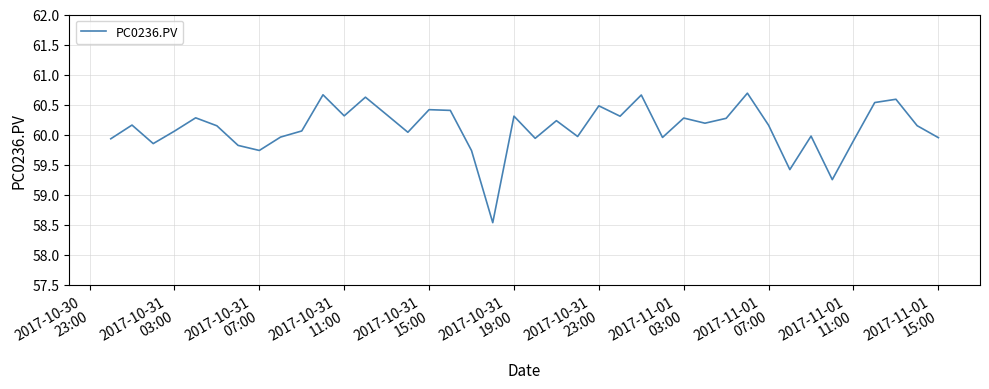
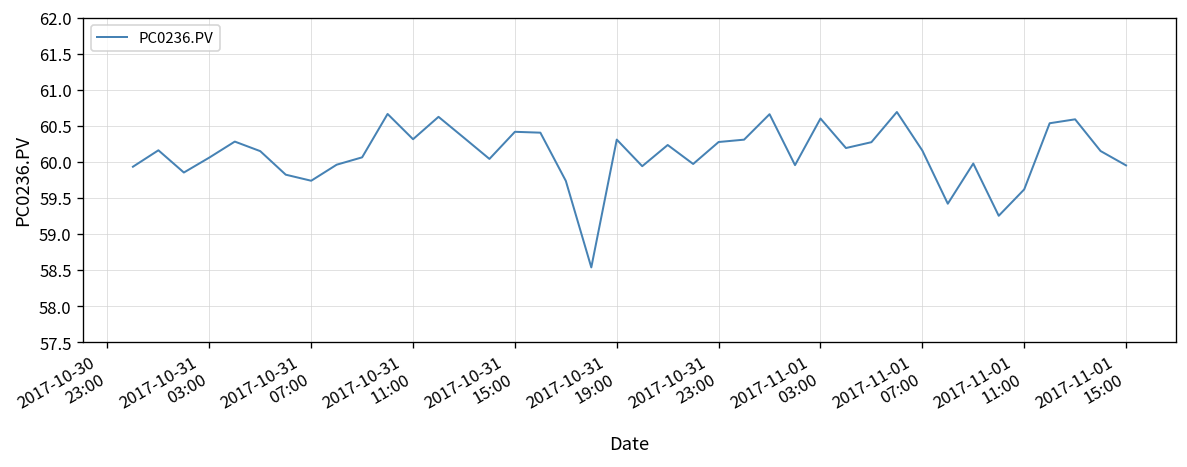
2017-10-31 23:00: 60.5 -> 60.3
2017-11-01 03:00: 60.3 -> 60.6
2017-11-01 11:00: 59.9 -> 59.6
